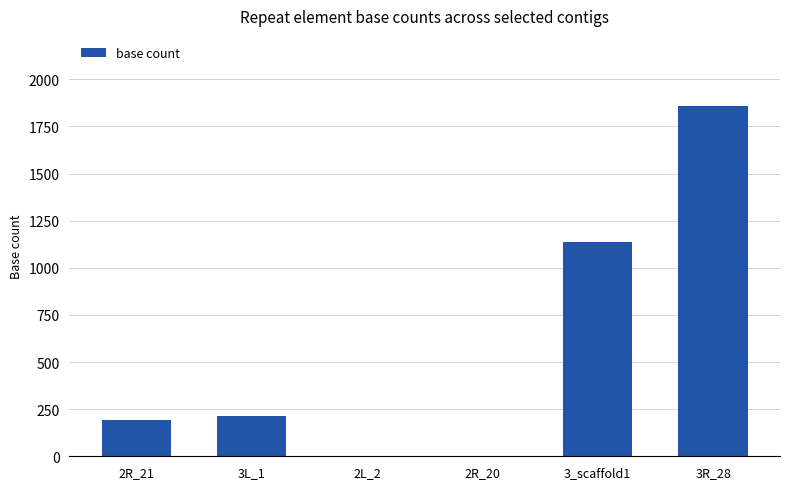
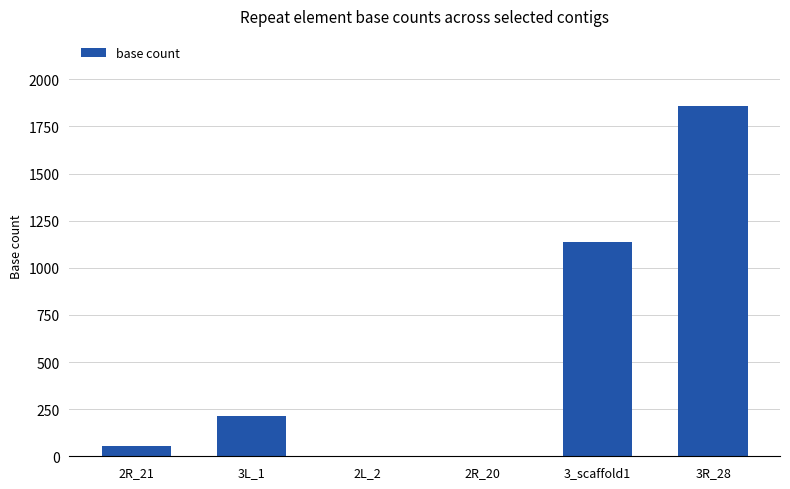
2R_21: 190 -> 60
